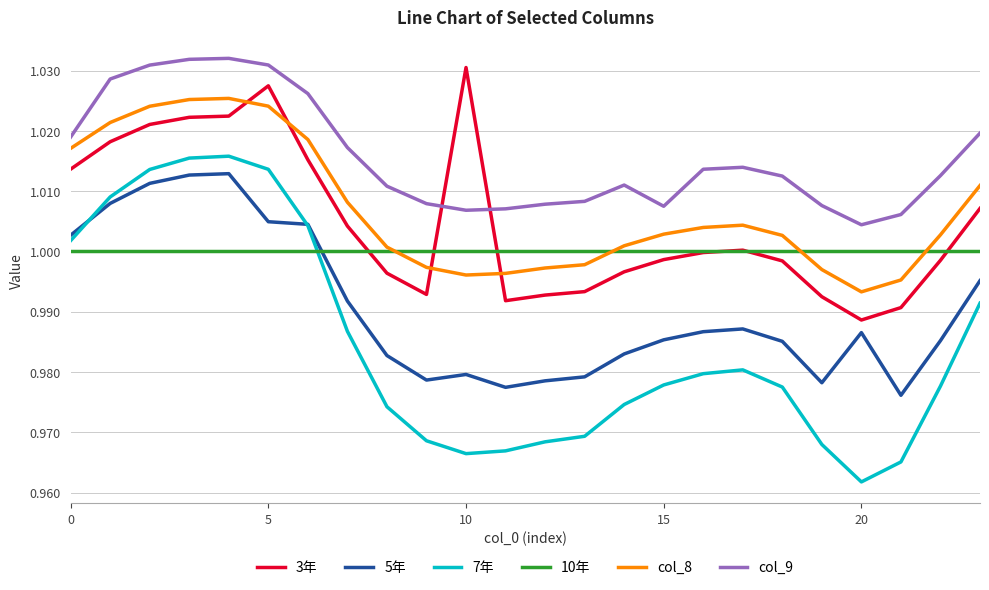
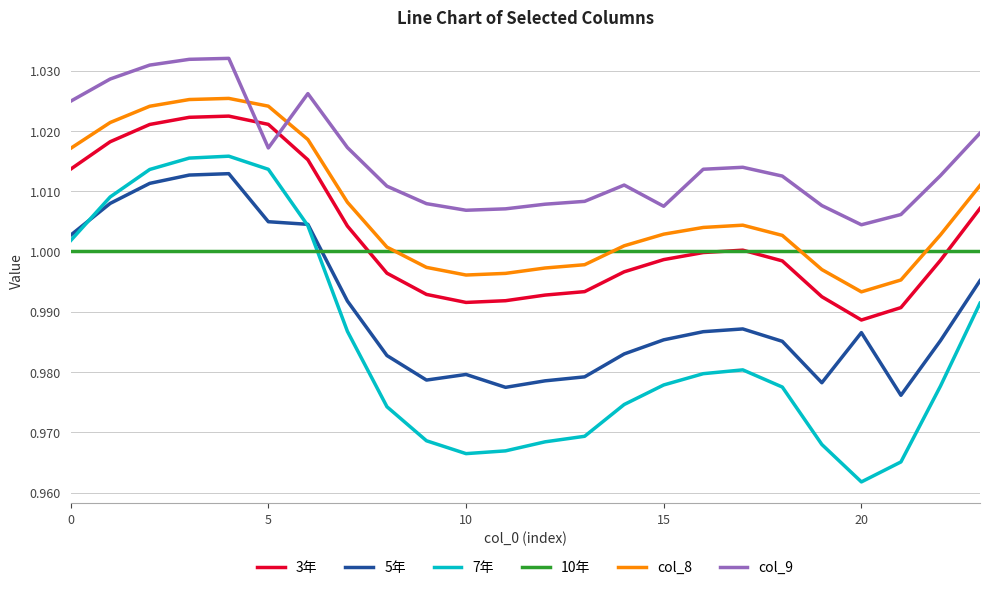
col_9, 0: 1.019 -> 1.025
3年, 5: 1.027 -> 1.021
col_9, 5: 1.031 -> 1.017
3年, 10: 1.031 -> 0.992
